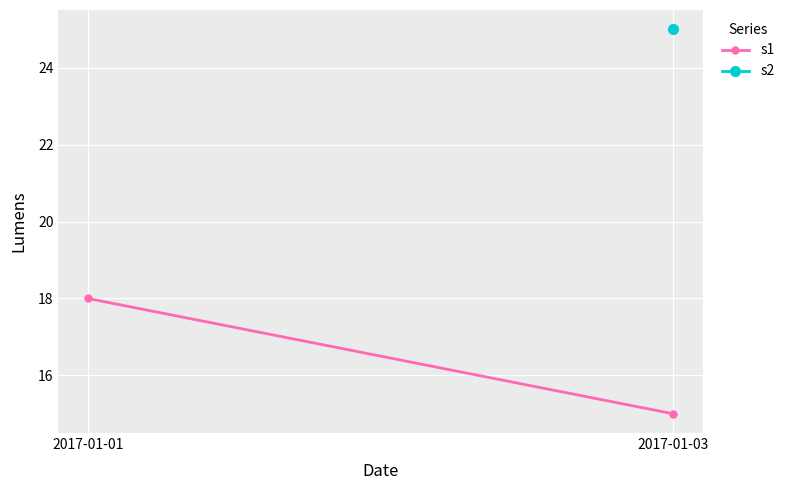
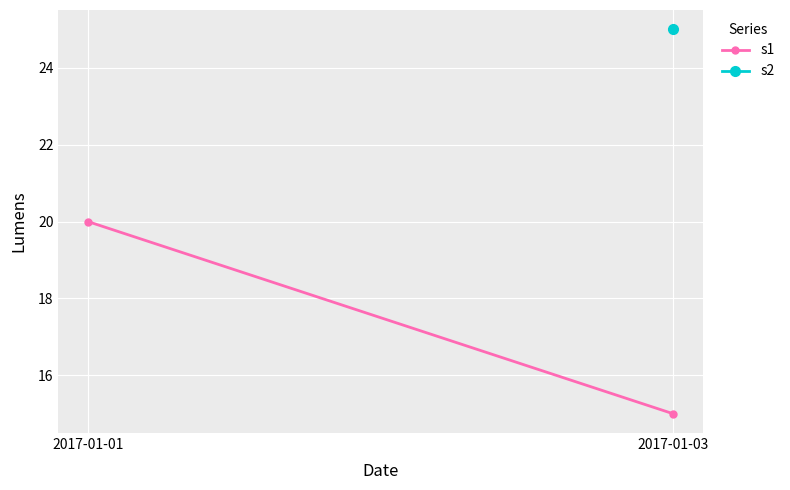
s1, 2017-01-01: 18 -> 20
